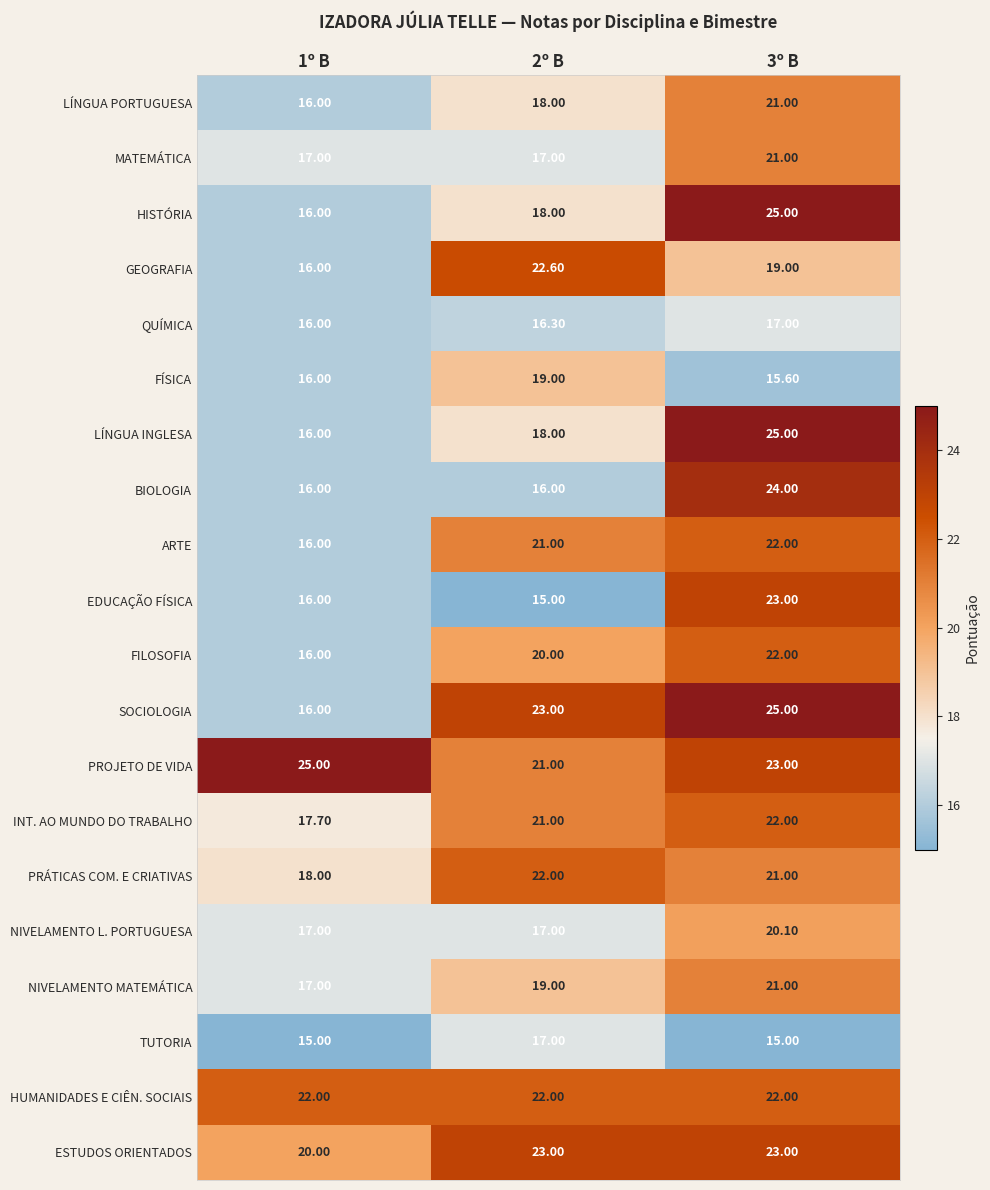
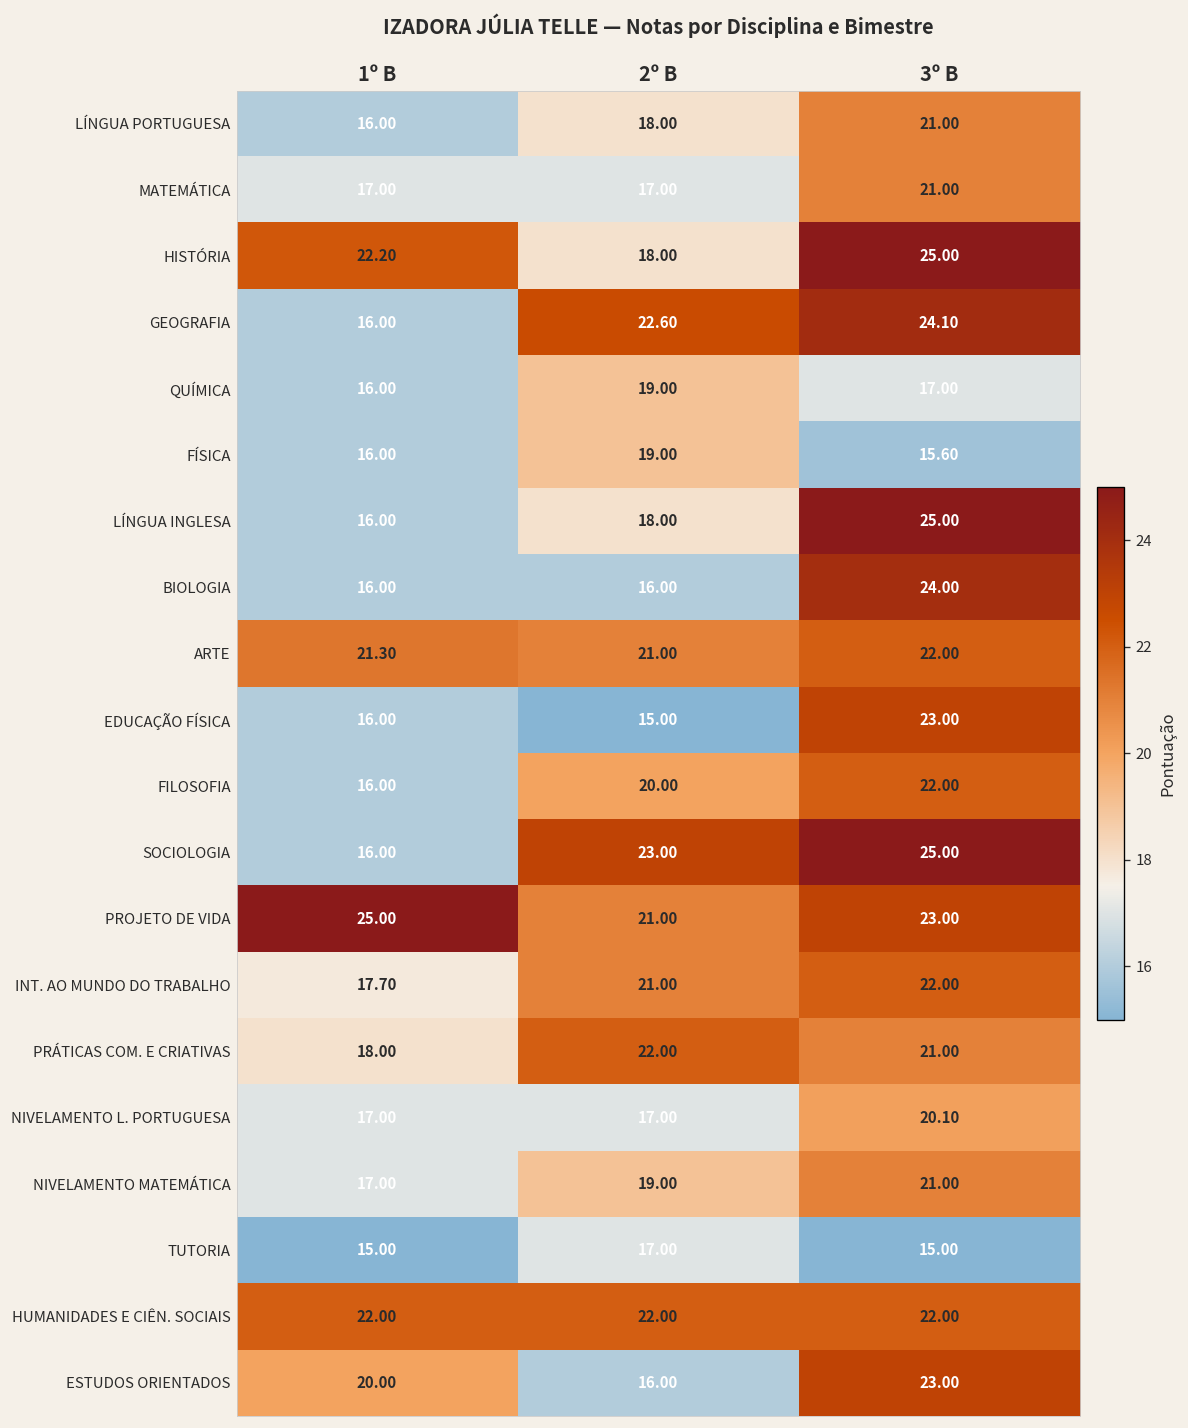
HISTÓRIA, 1º B: 16.00 -> 22.20
GEOGRAFIA, 3º B: 19.00 -> 24.10
QUÍMICA, 2º B: 16.30 -> 19.00
ARTE, 1º B: 16.00 -> 21.30
ESTUDOS ORIENTADOS, 2º B: 23.00 -> 16.00
